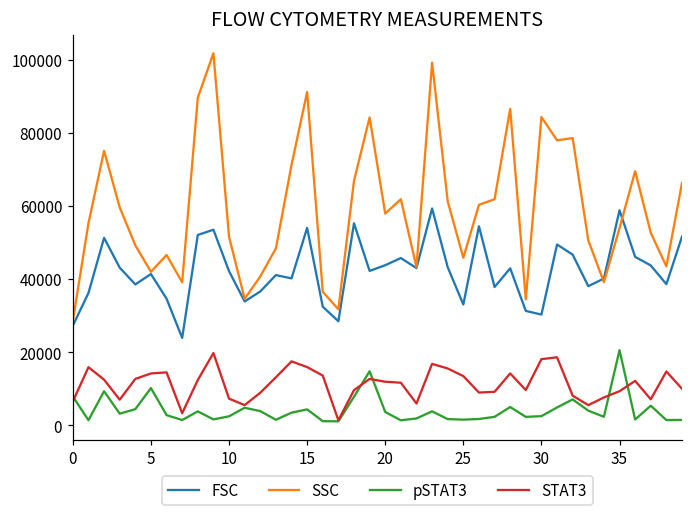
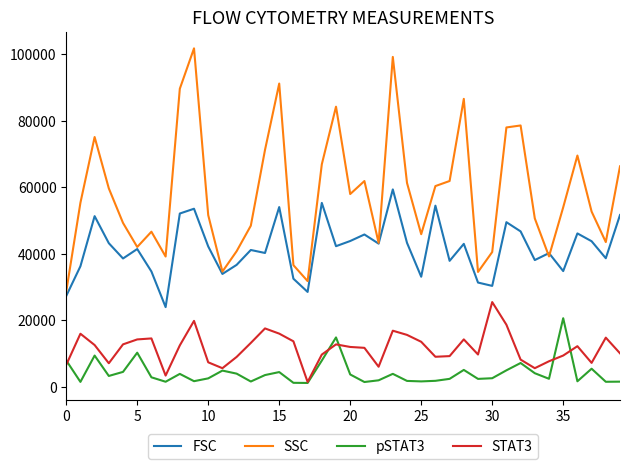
SSC, 30: 84000 -> 40000
STAT3, 30: 18000 -> 25000
FSC, 35: 59000 -> 35000
